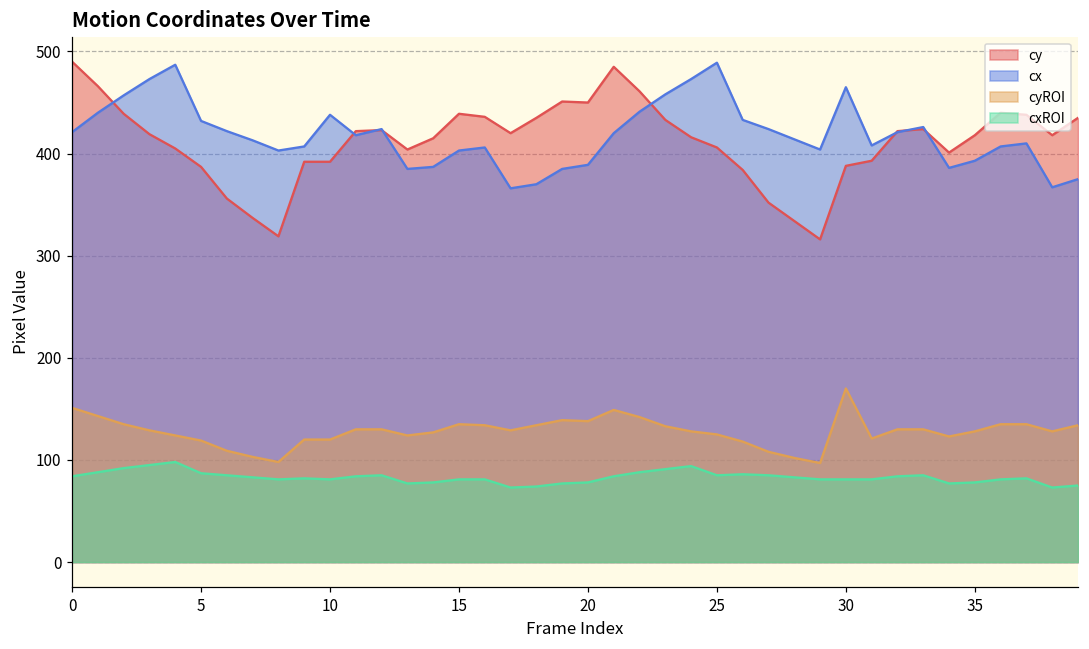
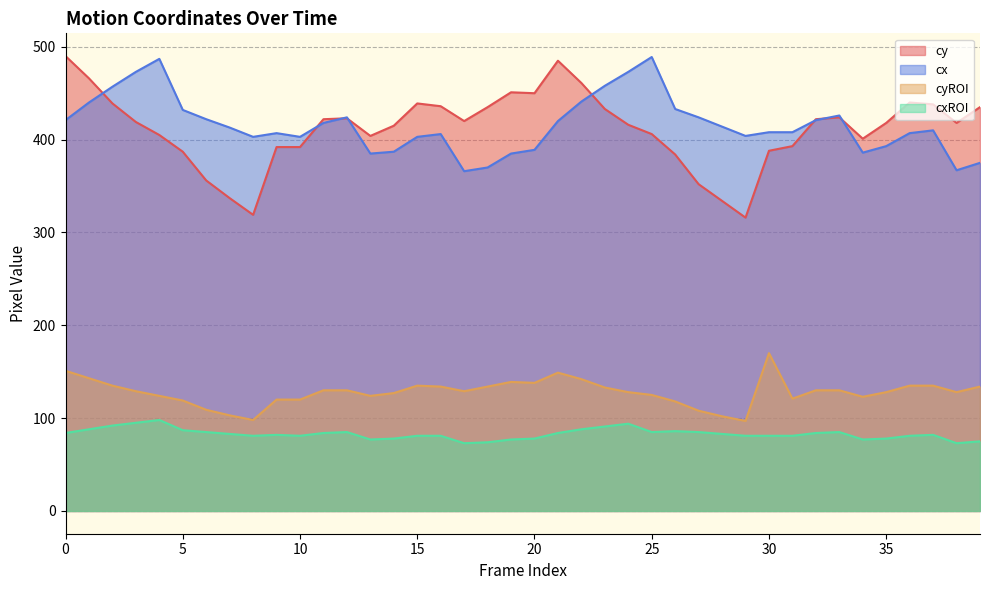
cx, 10: 440 -> 400
cx, 30: 470 -> 410
